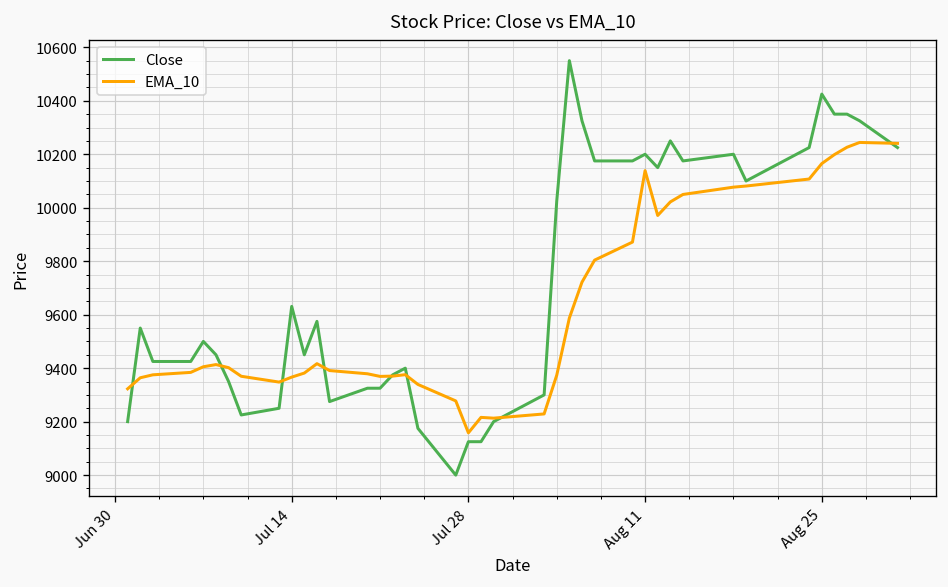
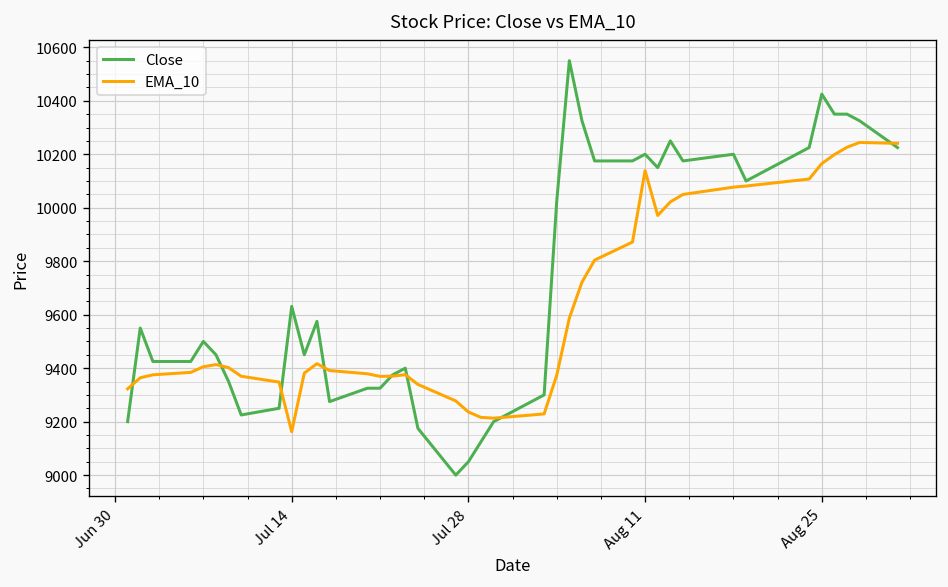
EMA_10, Jul 14: 9370 -> 9160
Close, Jul 28: 9130 -> 9050
EMA_10, Jul 28: 9160 -> 9240
